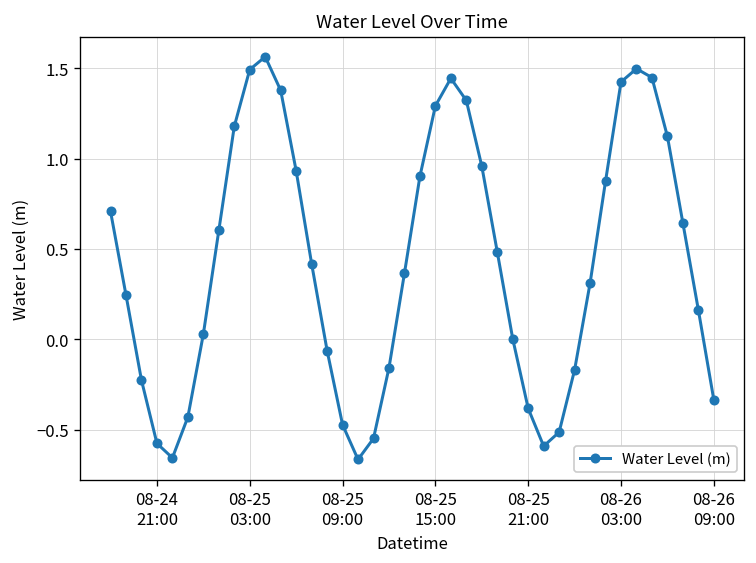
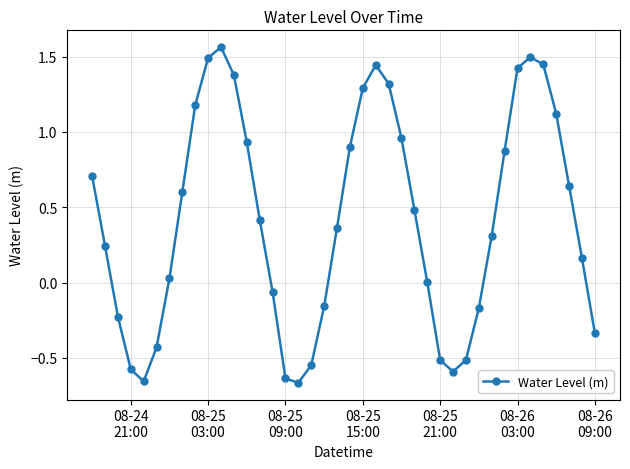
08-25 09:00: -0.47 -> -0.64
08-25 21:00: -0.38 -> -0.52
